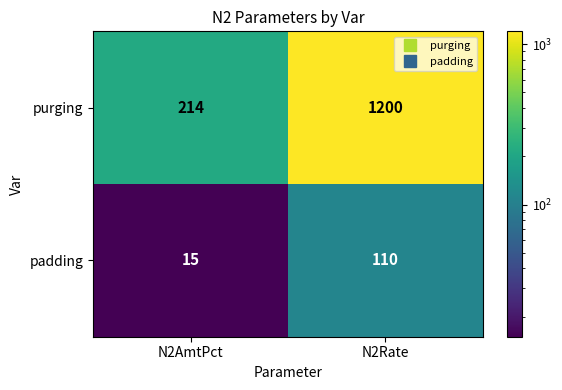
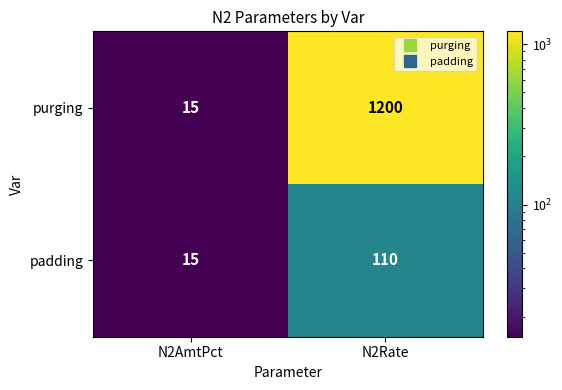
purging, N2AmtPct: 214 -> 15
